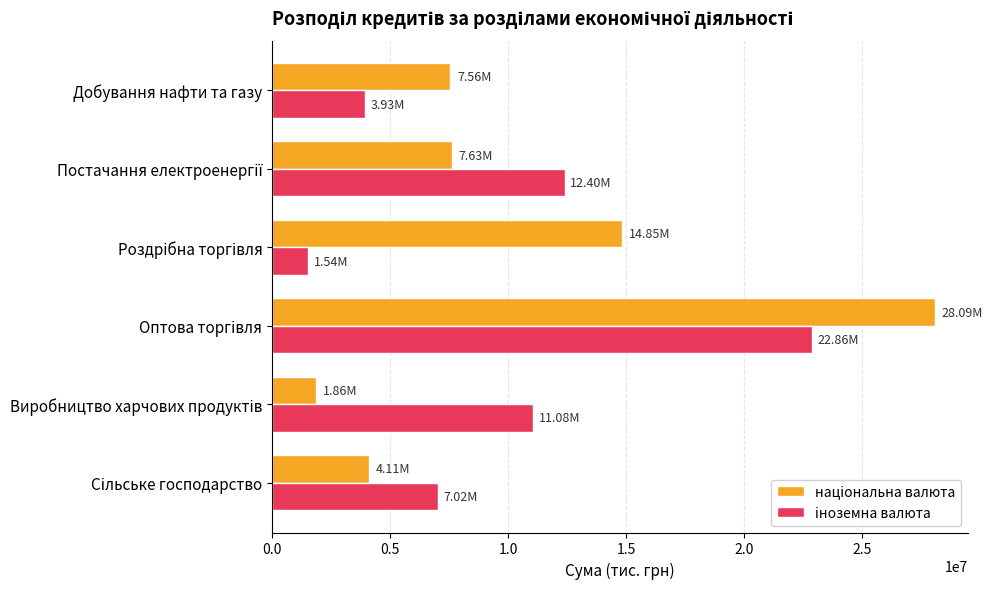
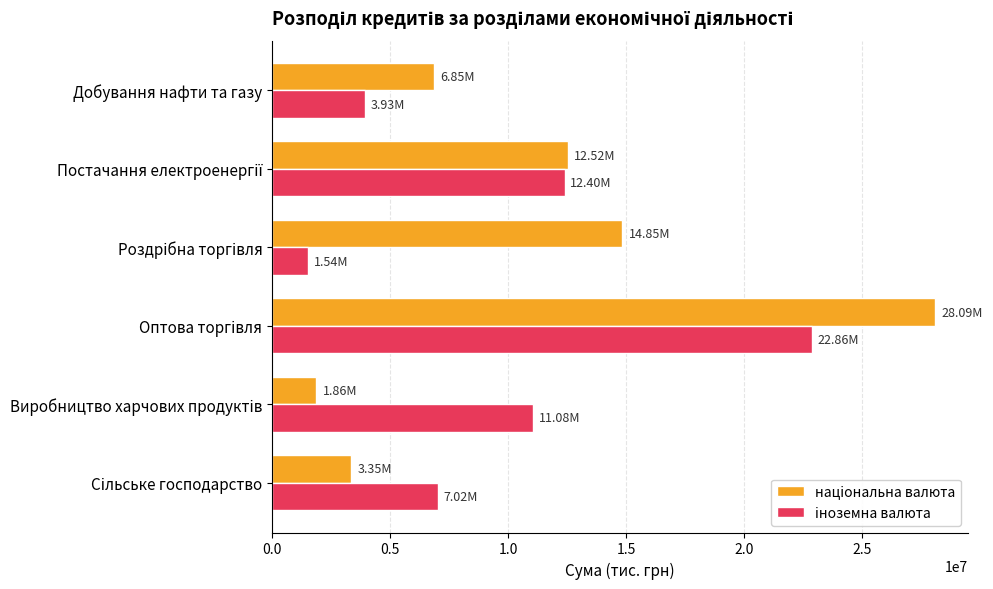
національна валюта, Добування нафти та газу: 7.56M -> 6.85M
національна валюта, Постачання електроенергії: 7.63M -> 12.52M
національна валюта, Сільське господарство: 4.11M -> 3.35M
